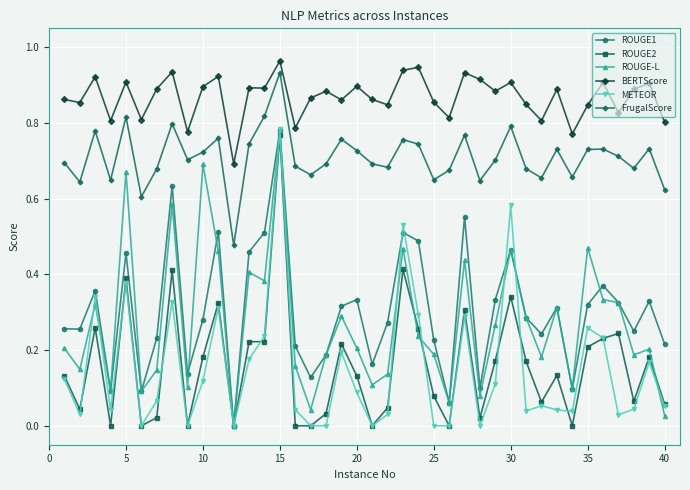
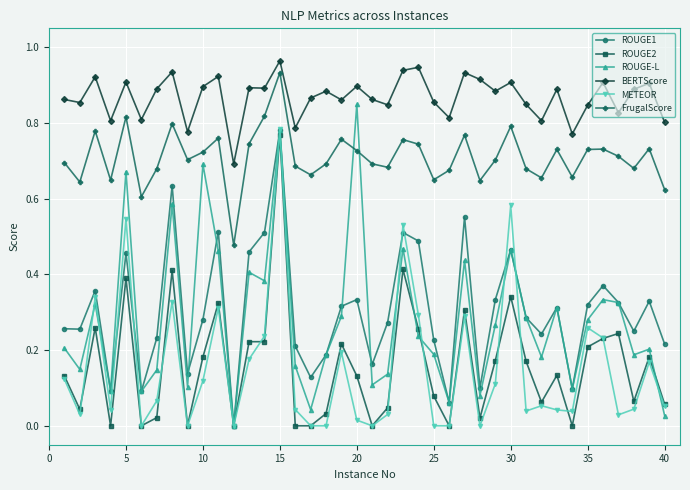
METEOR, 5: 0.38 -> 0.55
ROUGE-L, 20: 0.21 -> 0.85
METEOR, 20: 0.09 -> 0.02
ROUGE-L, 35: 0.47 -> 0.28
